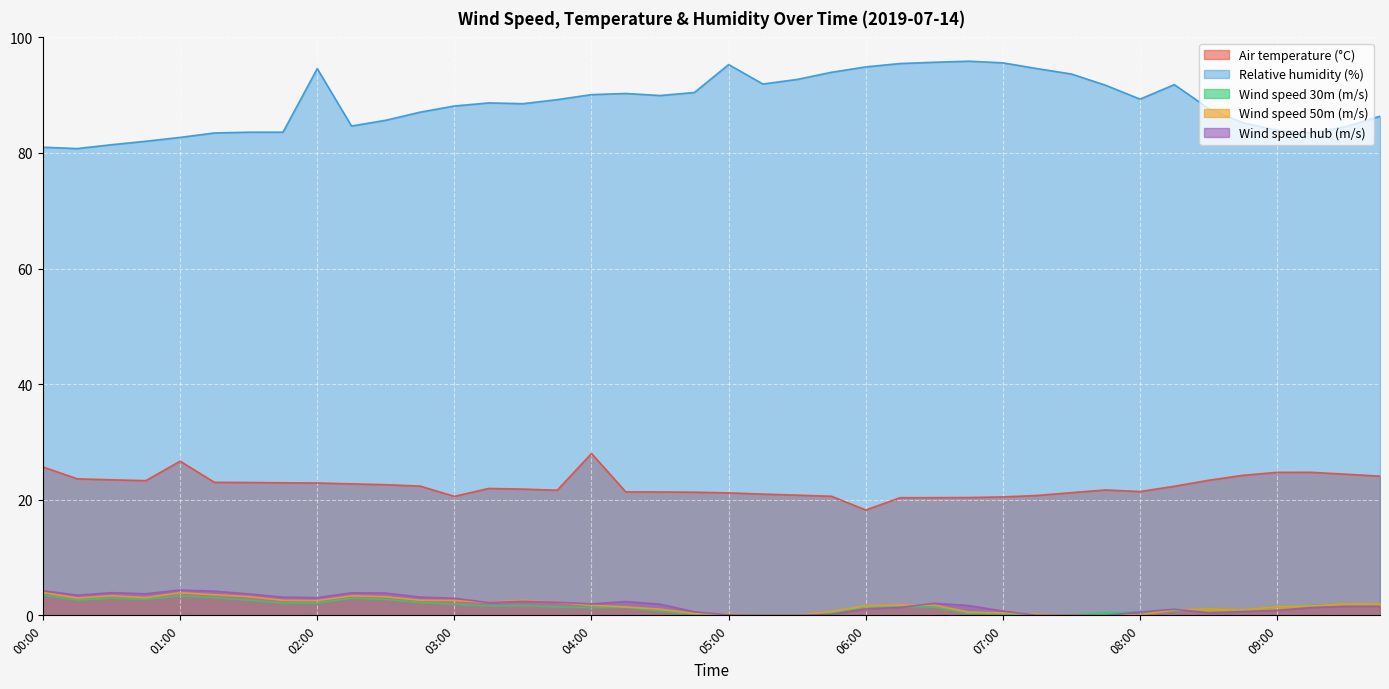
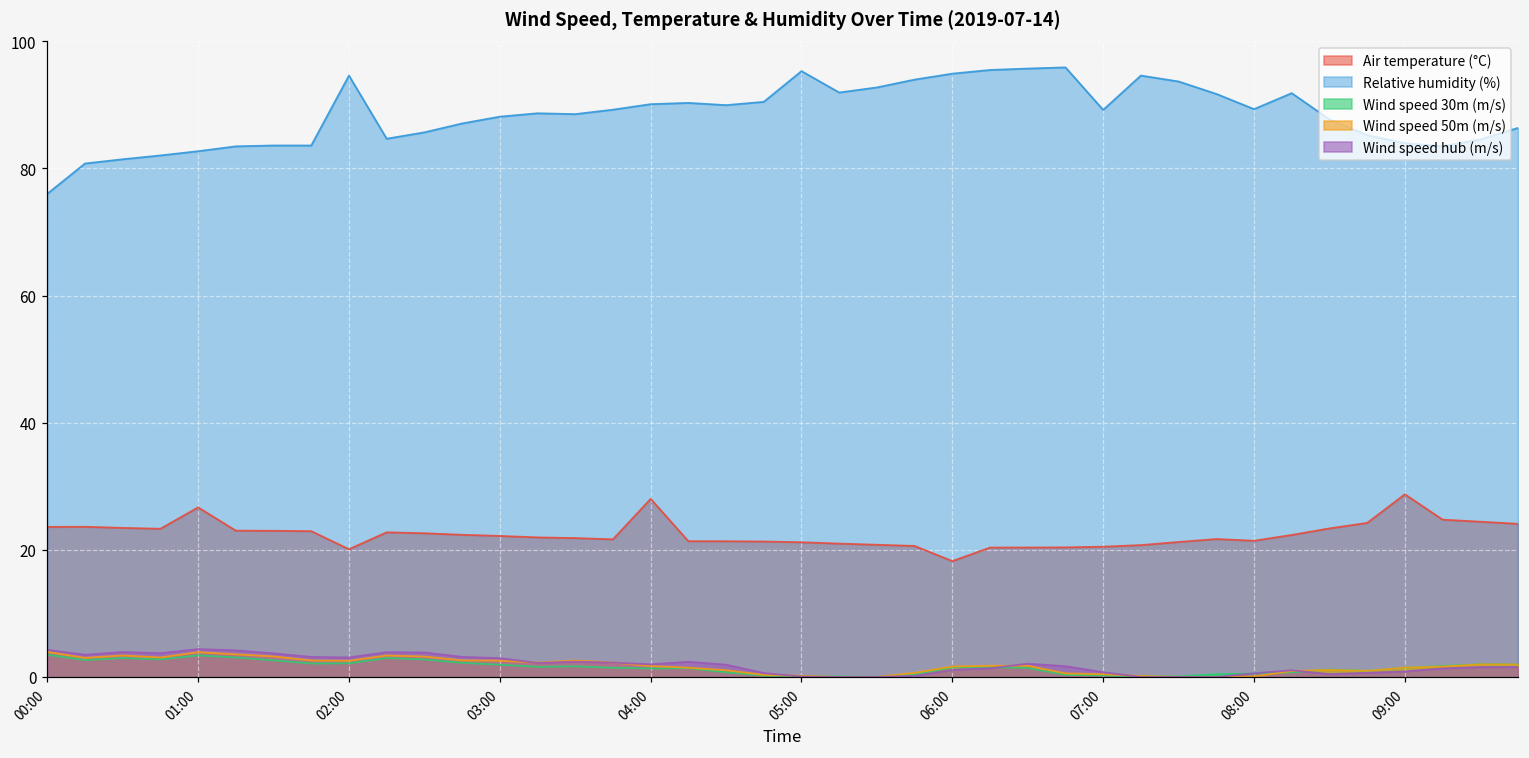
Air temperature (°C), 00:00: 26 -> 24
Relative humidity (%), 00:00: 81 -> 76
Air temperature (°C), 02:00: 23 -> 20
Air temperature (°C), 03:00: 21 -> 22
Relative humidity (%), 07:00: 96 -> 89
Air temperature (°C), 09:00: 25 -> 29
